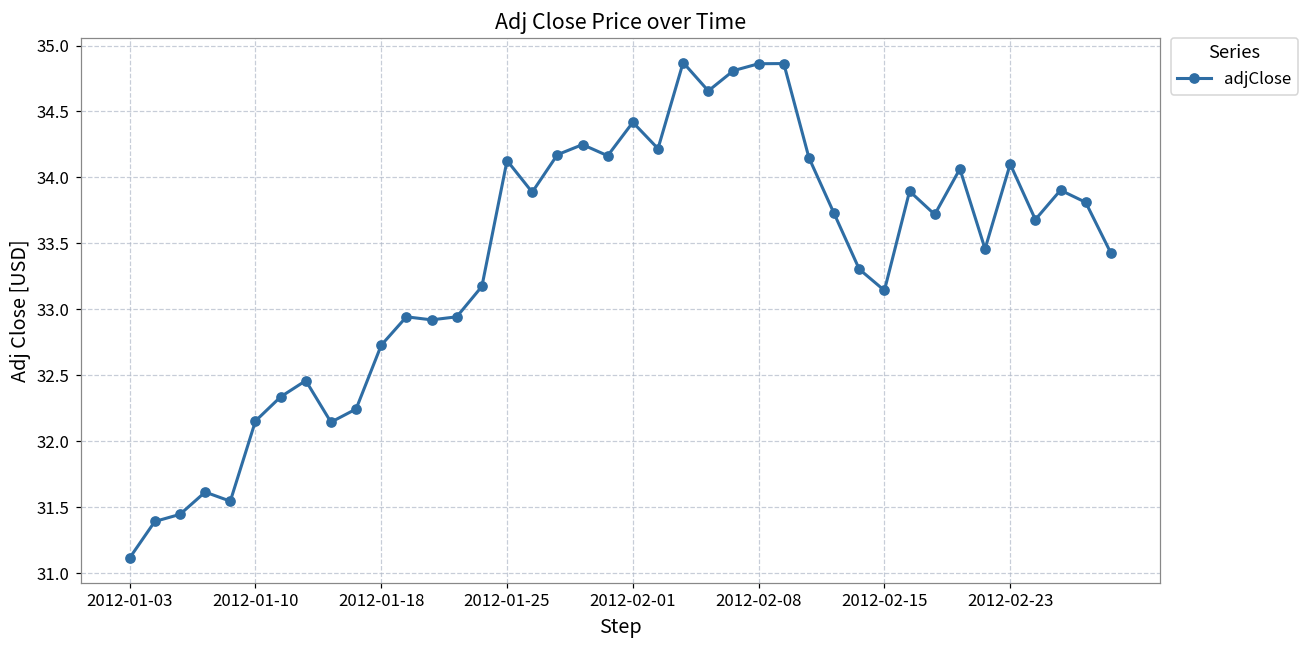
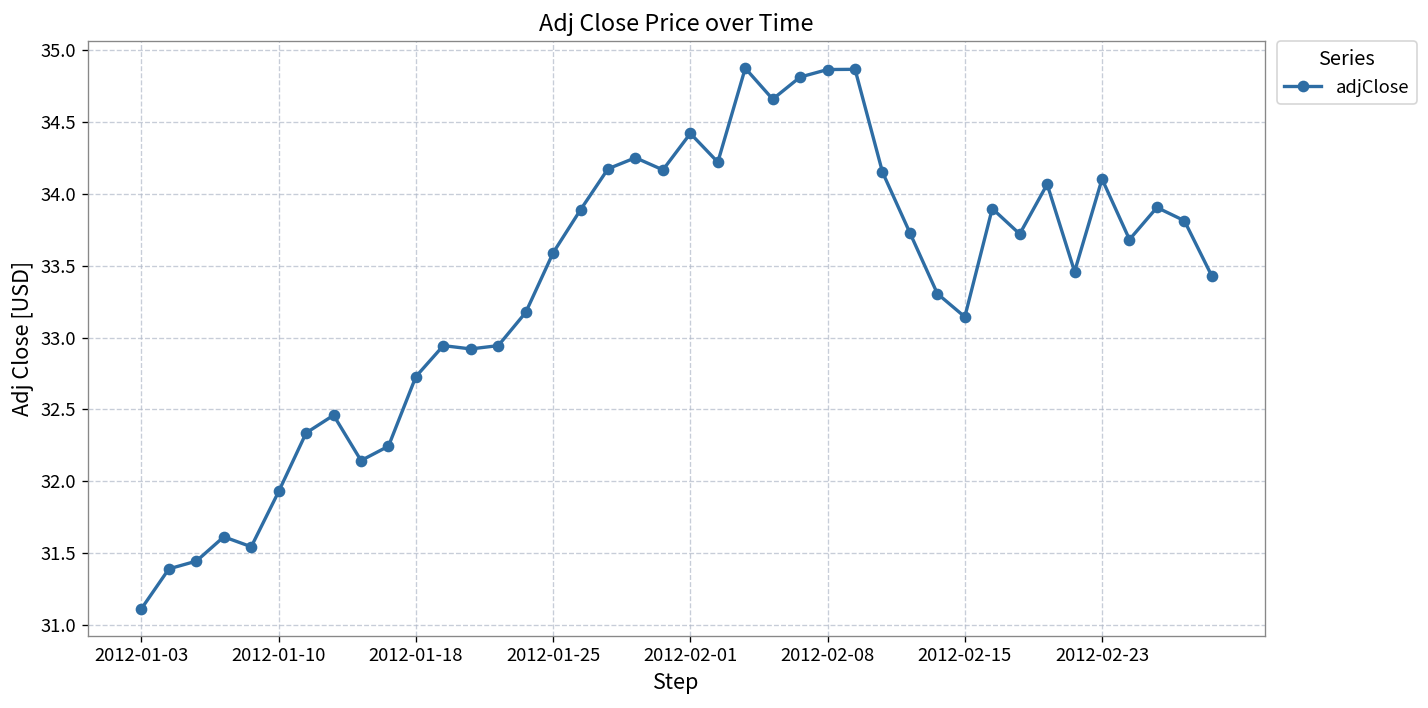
2012-01-10: 32.15 -> 31.93
2012-01-25: 34.13 -> 33.59
